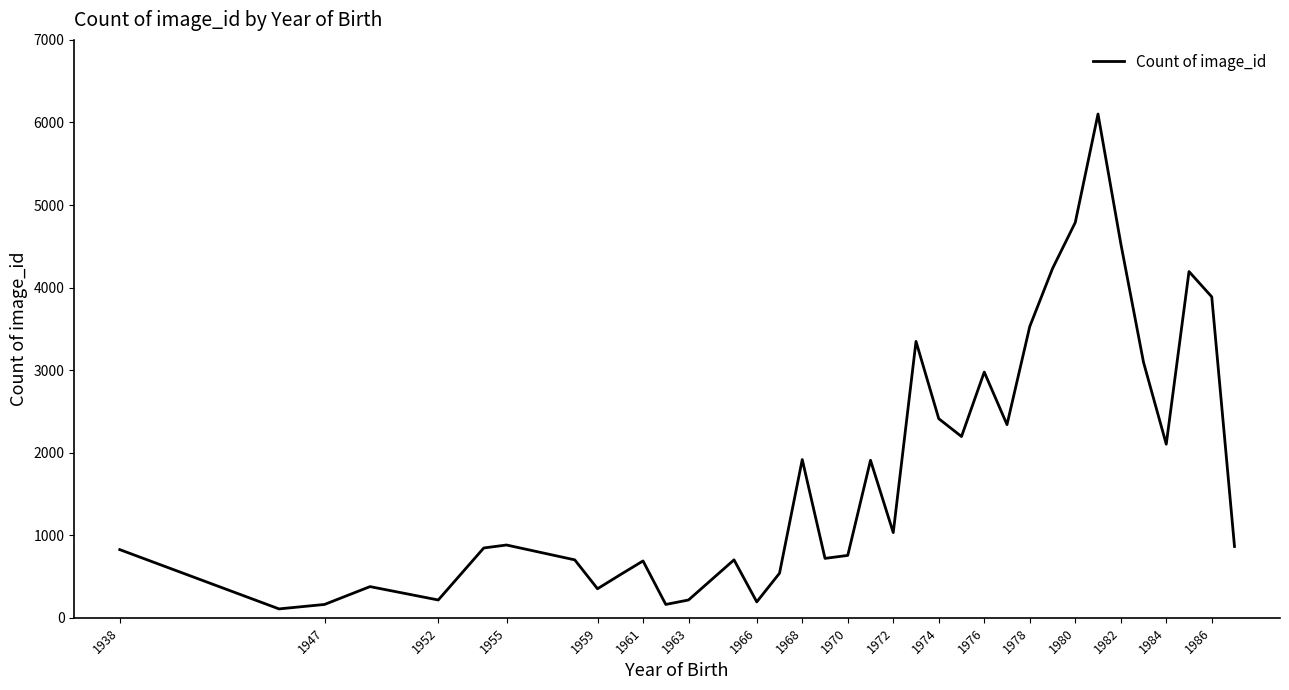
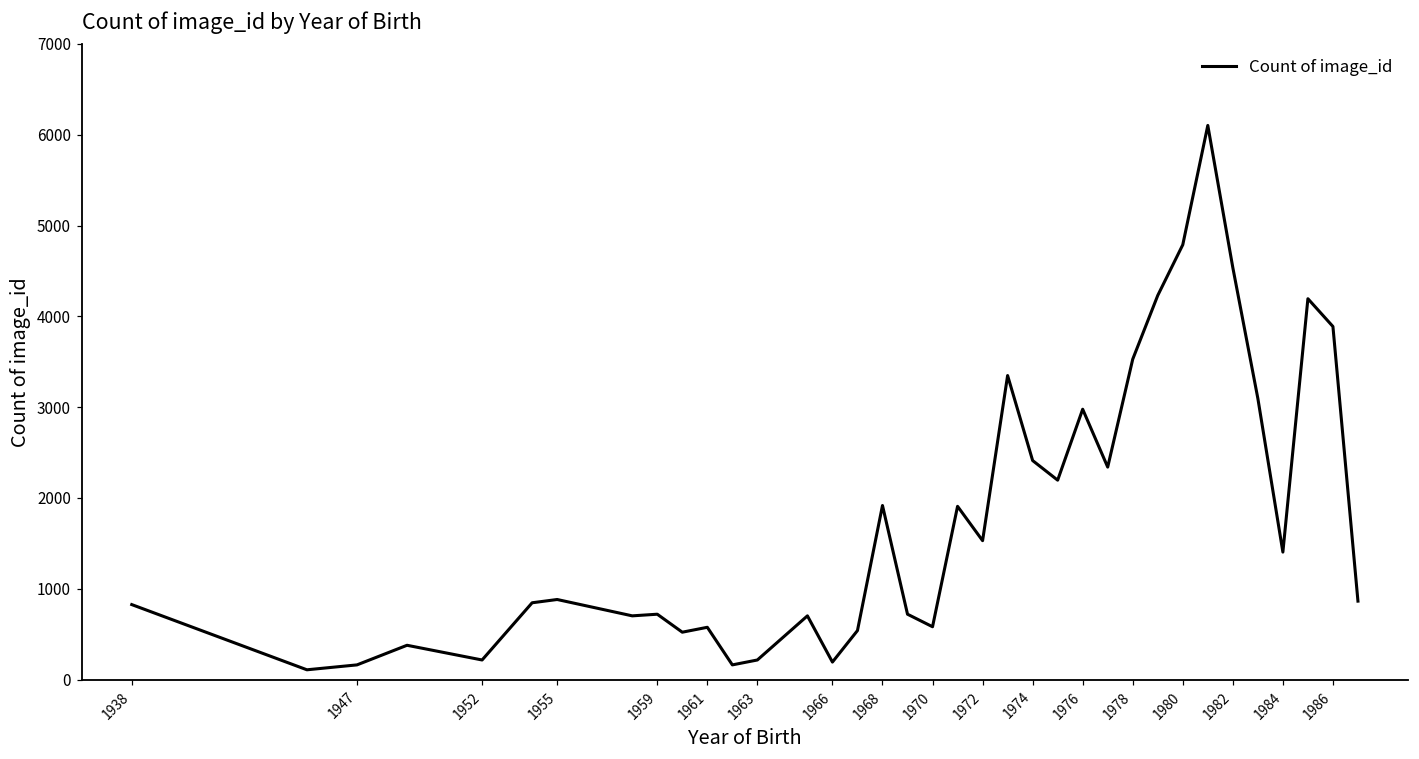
1959: 400 -> 700
1961: 700 -> 600
1970: 800 -> 600
1972: 1000 -> 1500
1984: 2100 -> 1400
